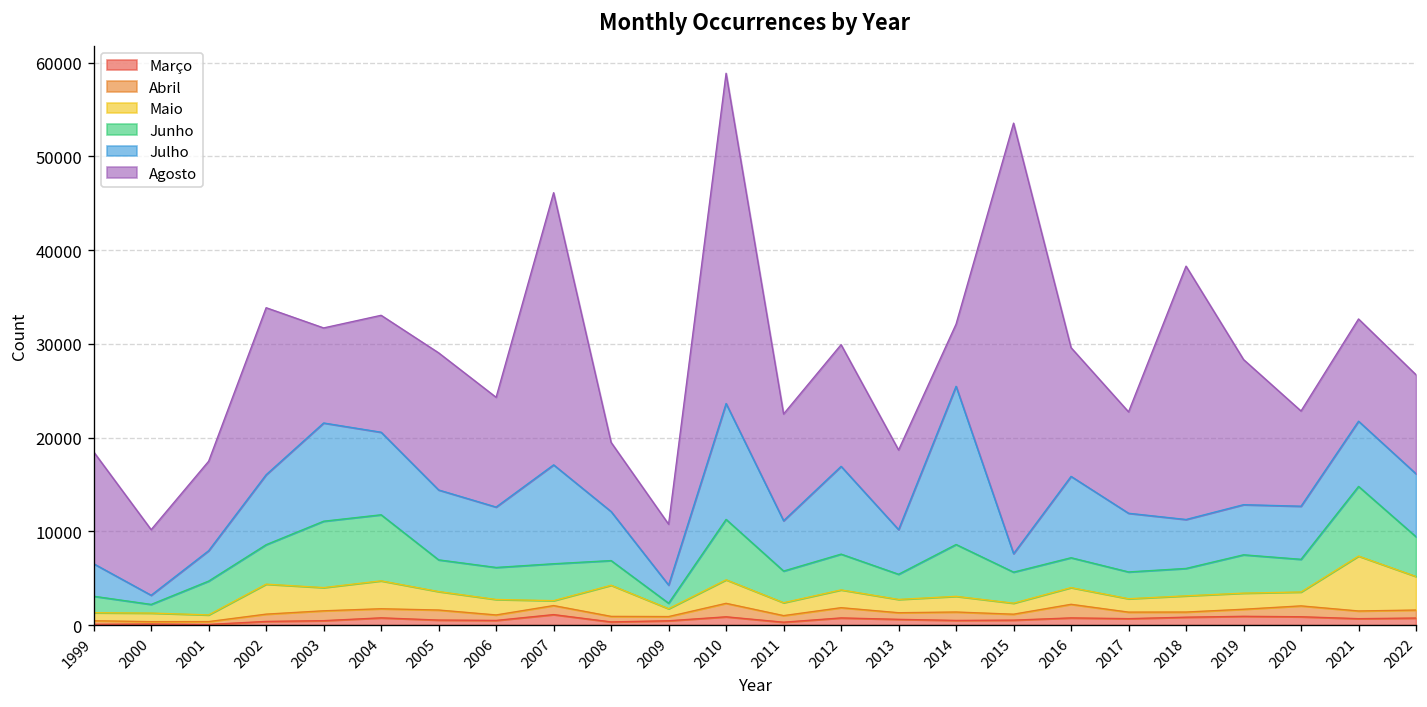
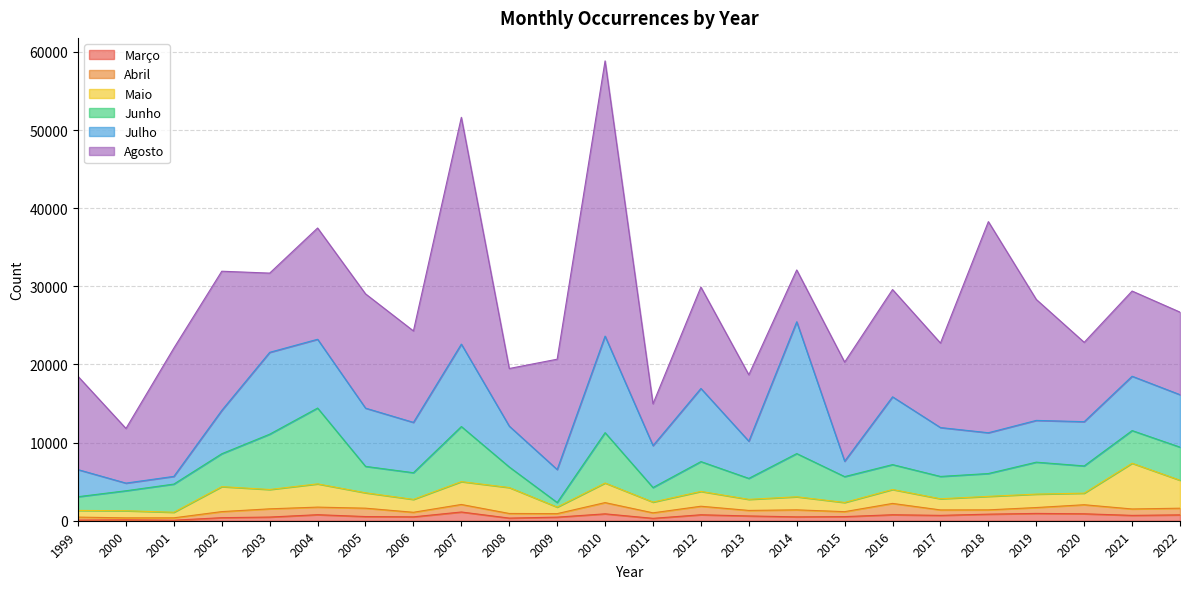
Junho, 2000: 1000 -> 3000
Julho, 2001: 3000 -> 1000
Agosto, 2001: 10000 -> 16000
Julho, 2002: 7000 -> 6000
Junho, 2004: 7000 -> 10000
Agosto, 2004: 12000 -> 14000
Maio, 2007: 1000 -> 3000
Junho, 2007: 4000 -> 7000
Julho, 2009: 2000 -> 4000
Agosto, 2009: 6000 -> 14000
Junho, 2011: 3000 -> 2000
Agosto, 2011: 11000 -> 5000
Agosto, 2015: 46000 -> 13000
Junho, 2021: 7000 -> 4000
